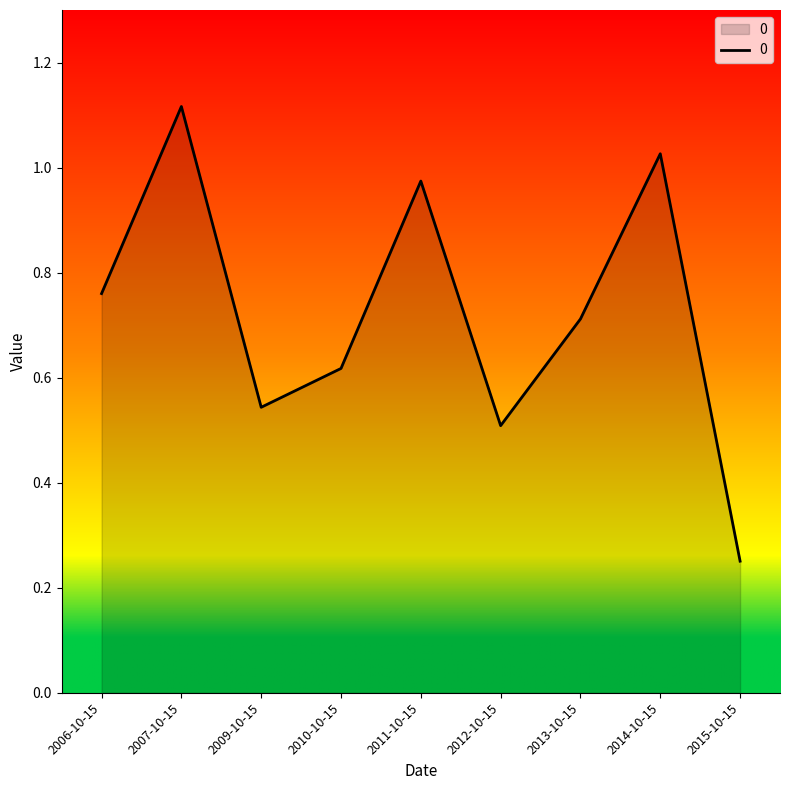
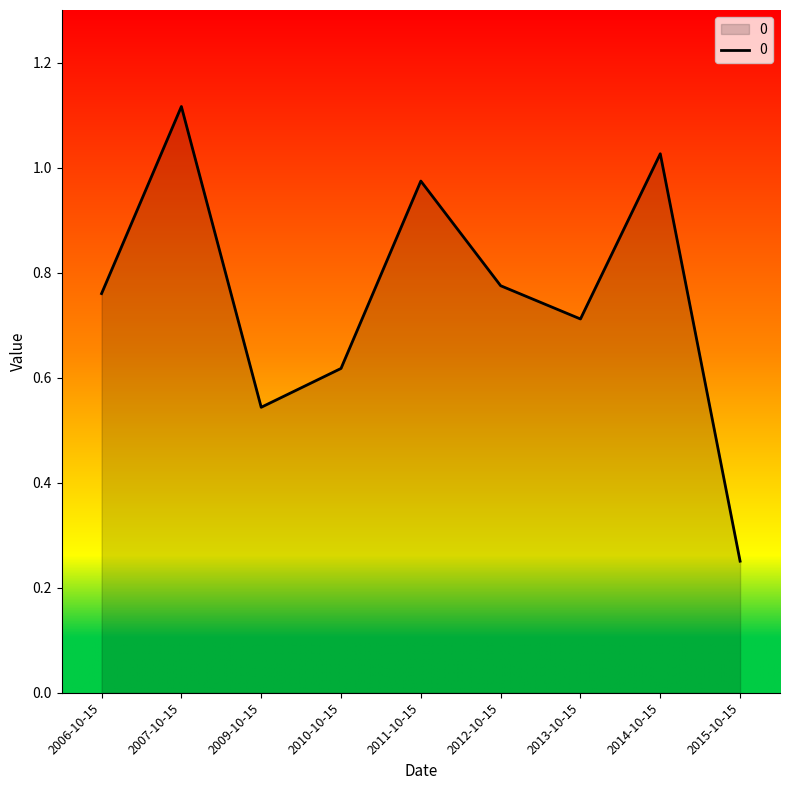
2012-10-15: 0.51 -> 0.77
